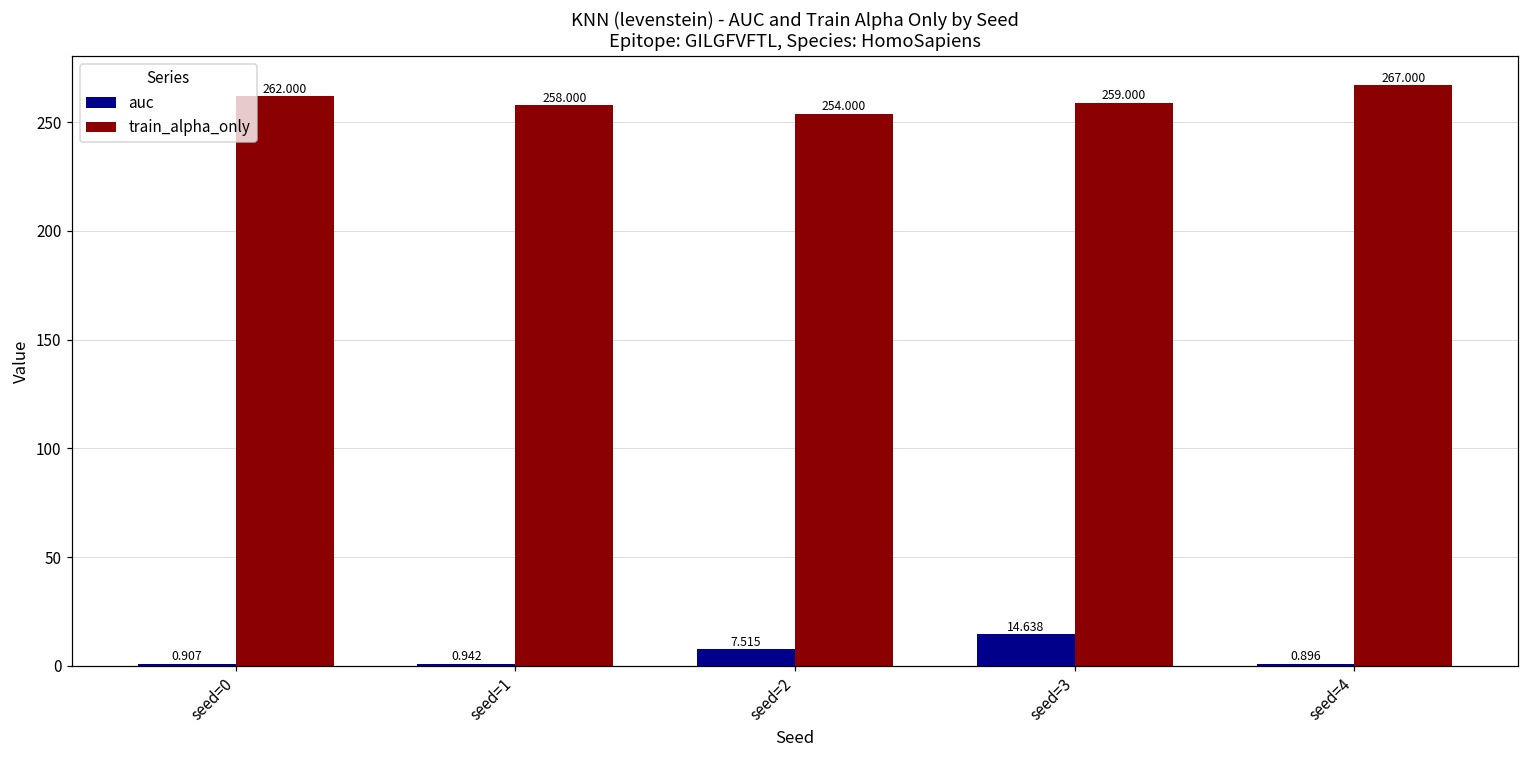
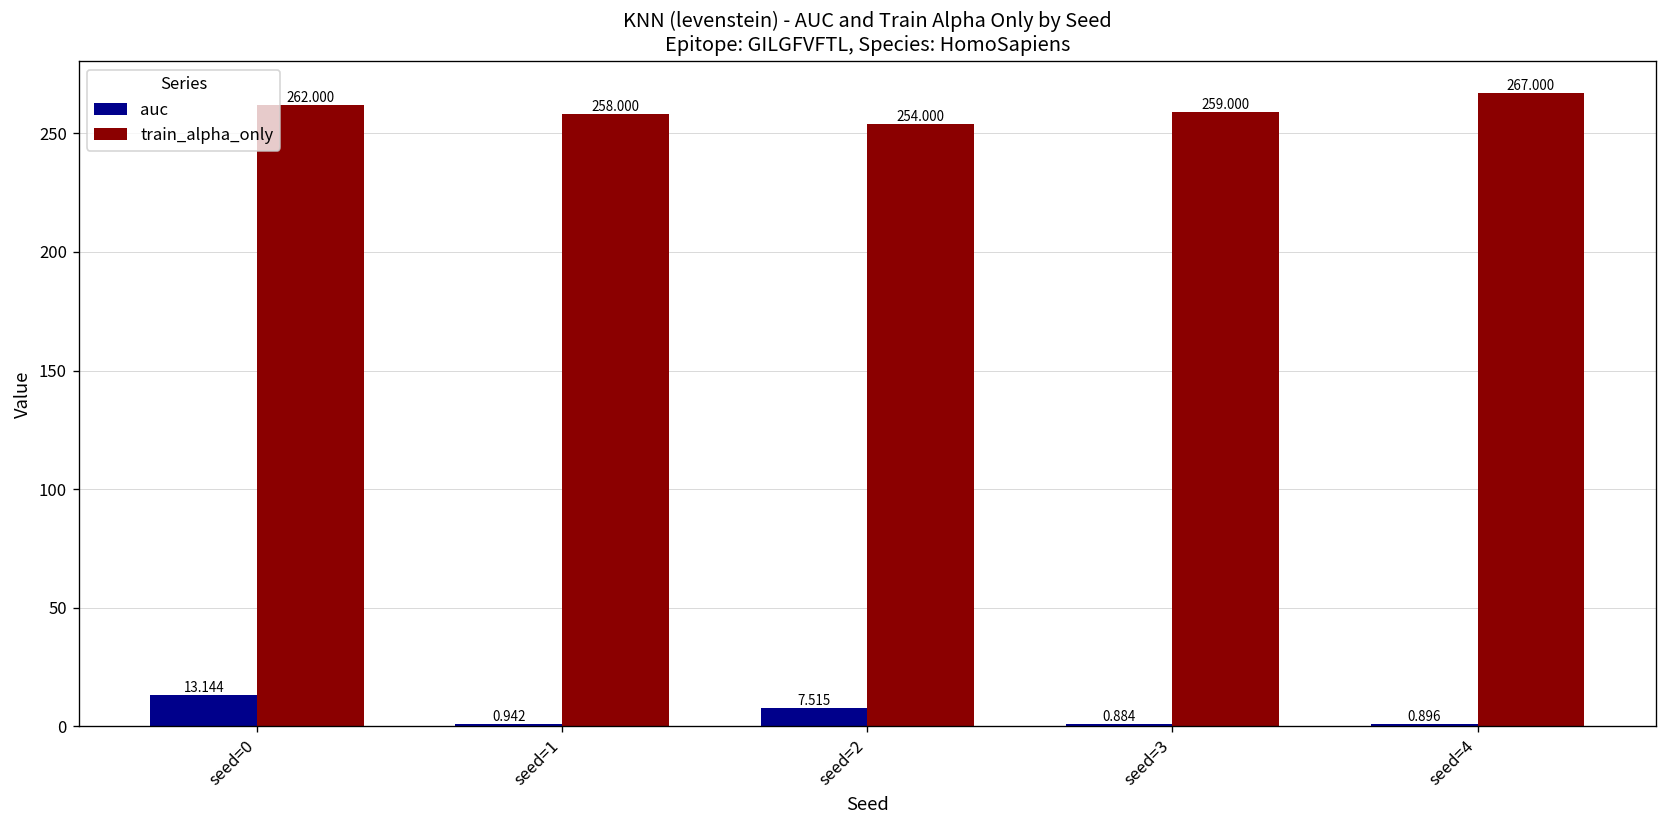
auc, seed=0: 0.907 -> 13.144
auc, seed=3: 14.638 -> 0.884
